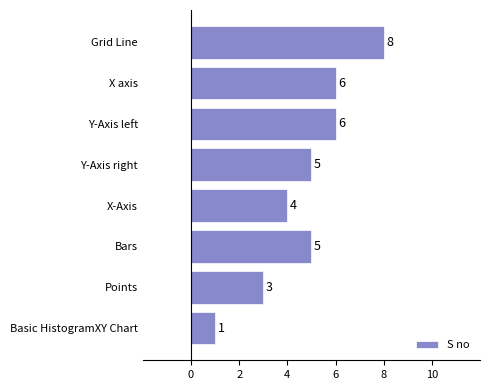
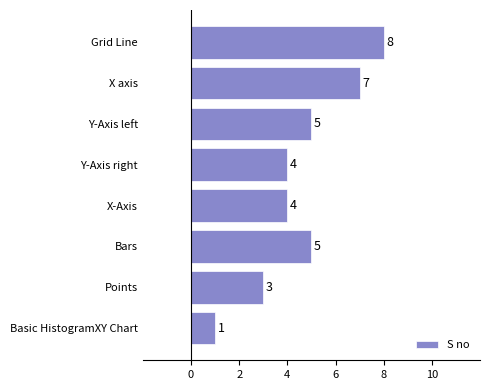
X axis: 6 -> 7
Y-Axis left: 6 -> 5
Y-Axis right: 5 -> 4
